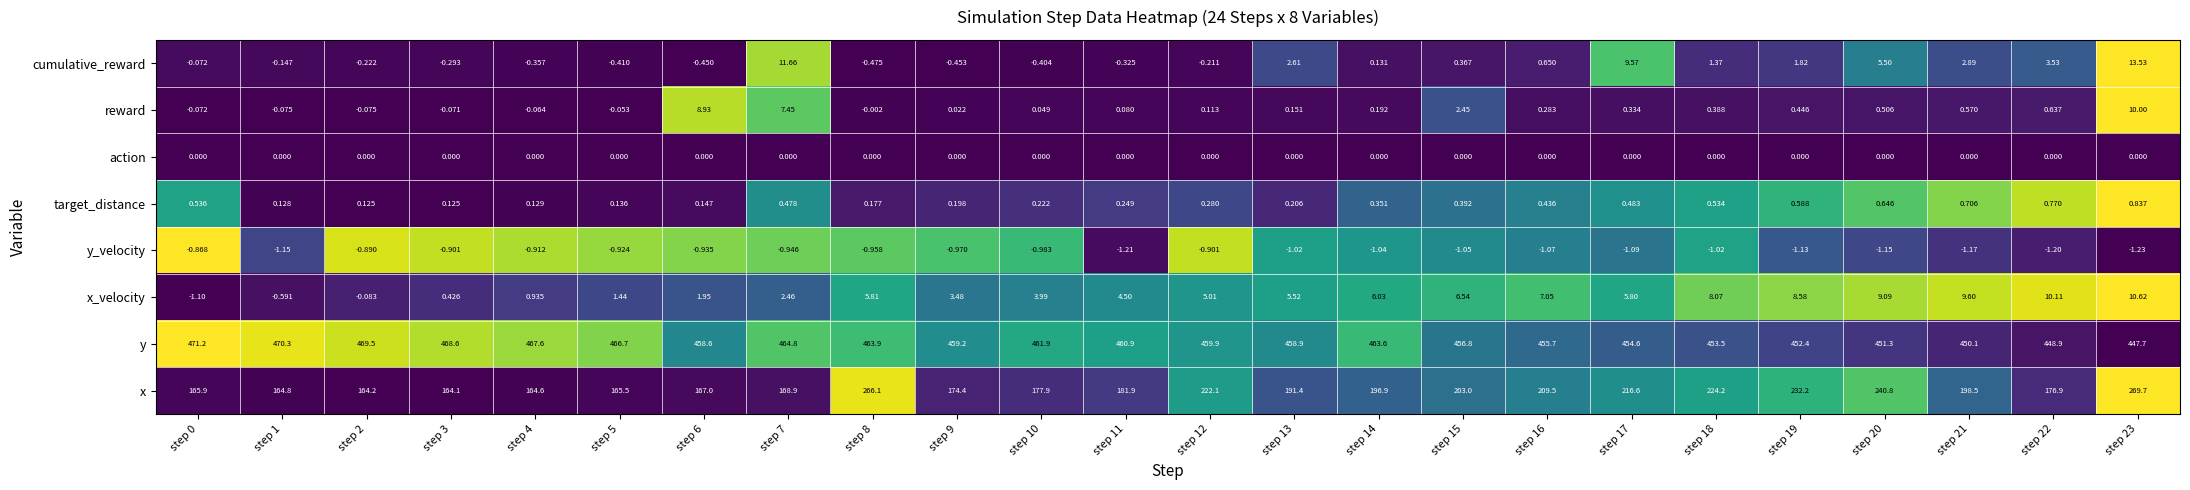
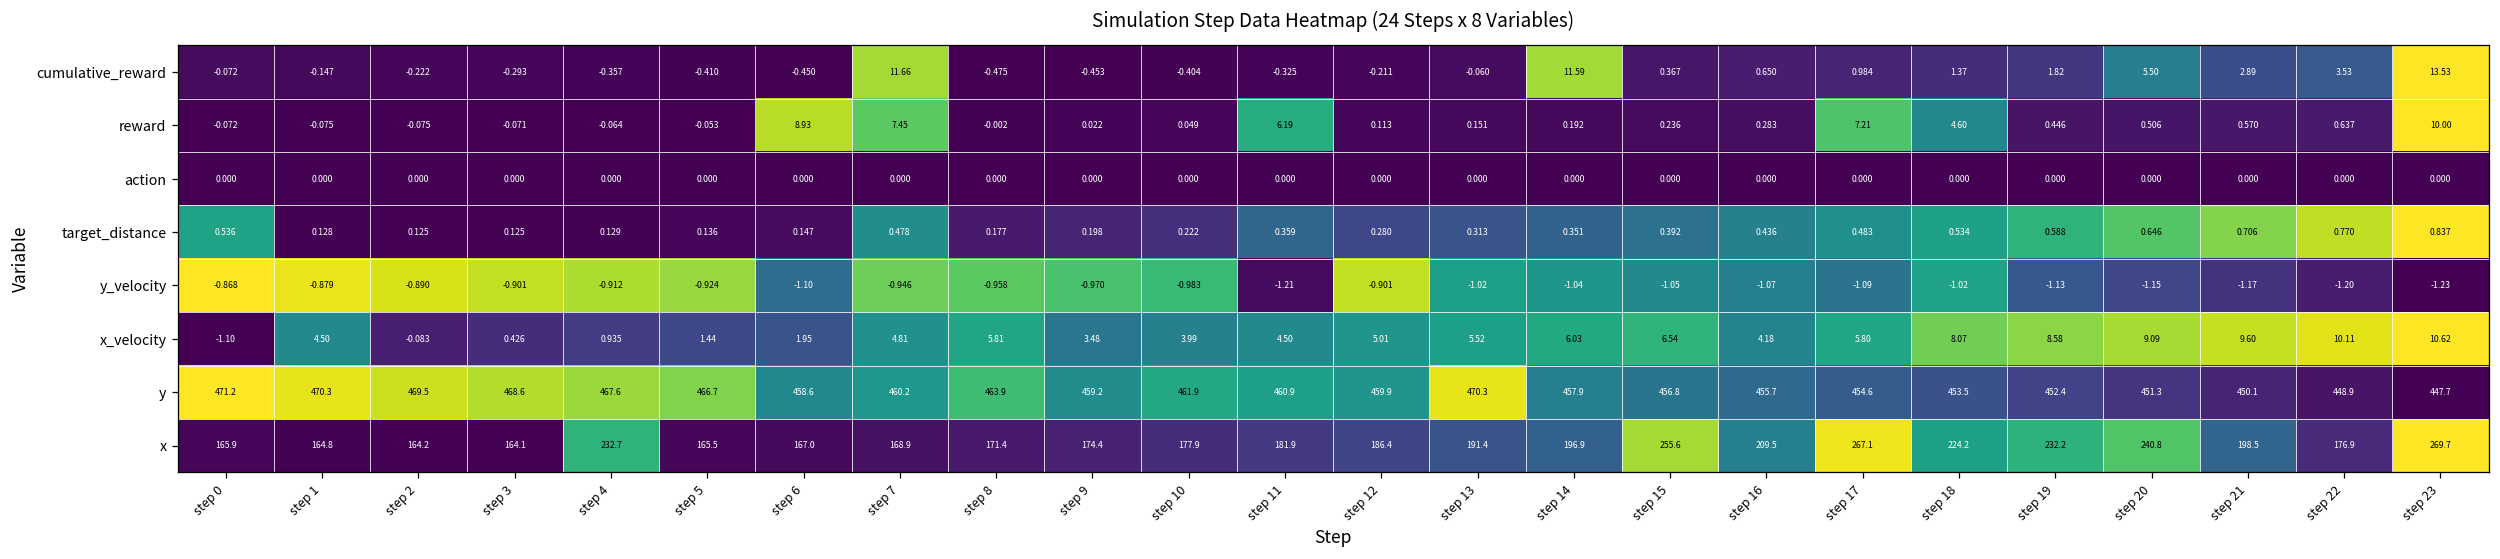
cumulative_reward, step 13: 2.61 -> -0.060
cumulative_reward, step 14: 0.131 -> 11.59
cumulative_reward, step 17: 9.57 -> 0.984
reward, step 11: 0.080 -> 6.19
reward, step 15: 2.45 -> 0.236
reward, step 17: 0.334 -> 7.21
reward, step 18: 0.388 -> 4.60
target_distance, step 11: 0.249 -> 0.359
target_distance, step 13: 0.206 -> 0.313
y_velocity, step 1: -1.15 -> -0.879
y_velocity, step 6: -0.935 -> -1.10
x_velocity, step 1: -0.591 -> 4.50
x_velocity, step 7: 2.46 -> 4.81
x_velocity, step 16: 7.05 -> 4.18
y, step 7: 464.8 -> 460.2
y, step 13: 458.9 -> 470.3
y, step 14: 463.6 -> 457.9
x, step 4: 164.6 -> 232.7
x, step 8: 266.1 -> 171.4
x, step 12: 222.1 -> 186.4
x, step 15: 203.0 -> 255.6
x, step 17: 216.6 -> 267.1
